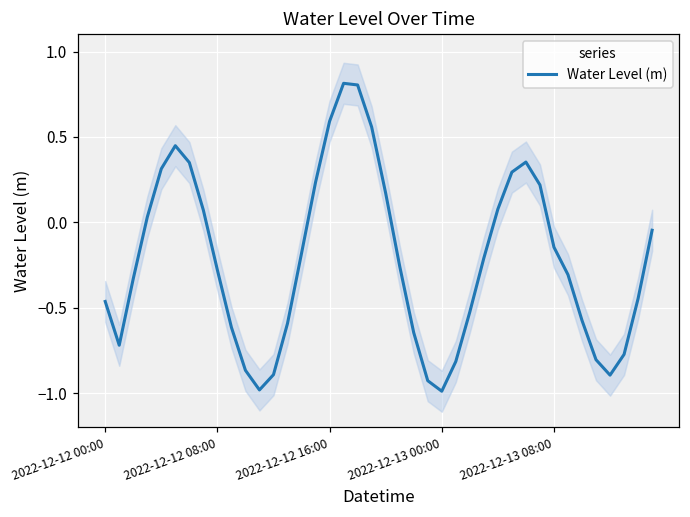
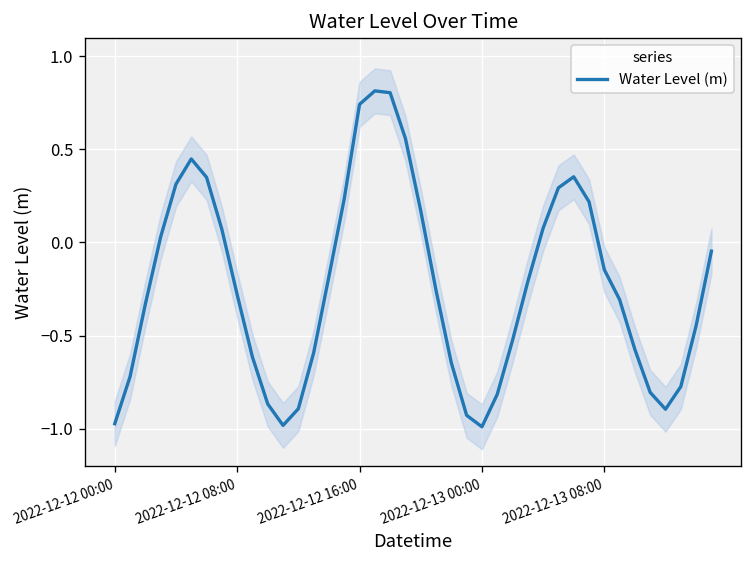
Water Level (m), 2022-12-12 00:00: -0.46 -> -0.97
Water Level (m), 2022-12-12 16:00: 0.59 -> 0.74
